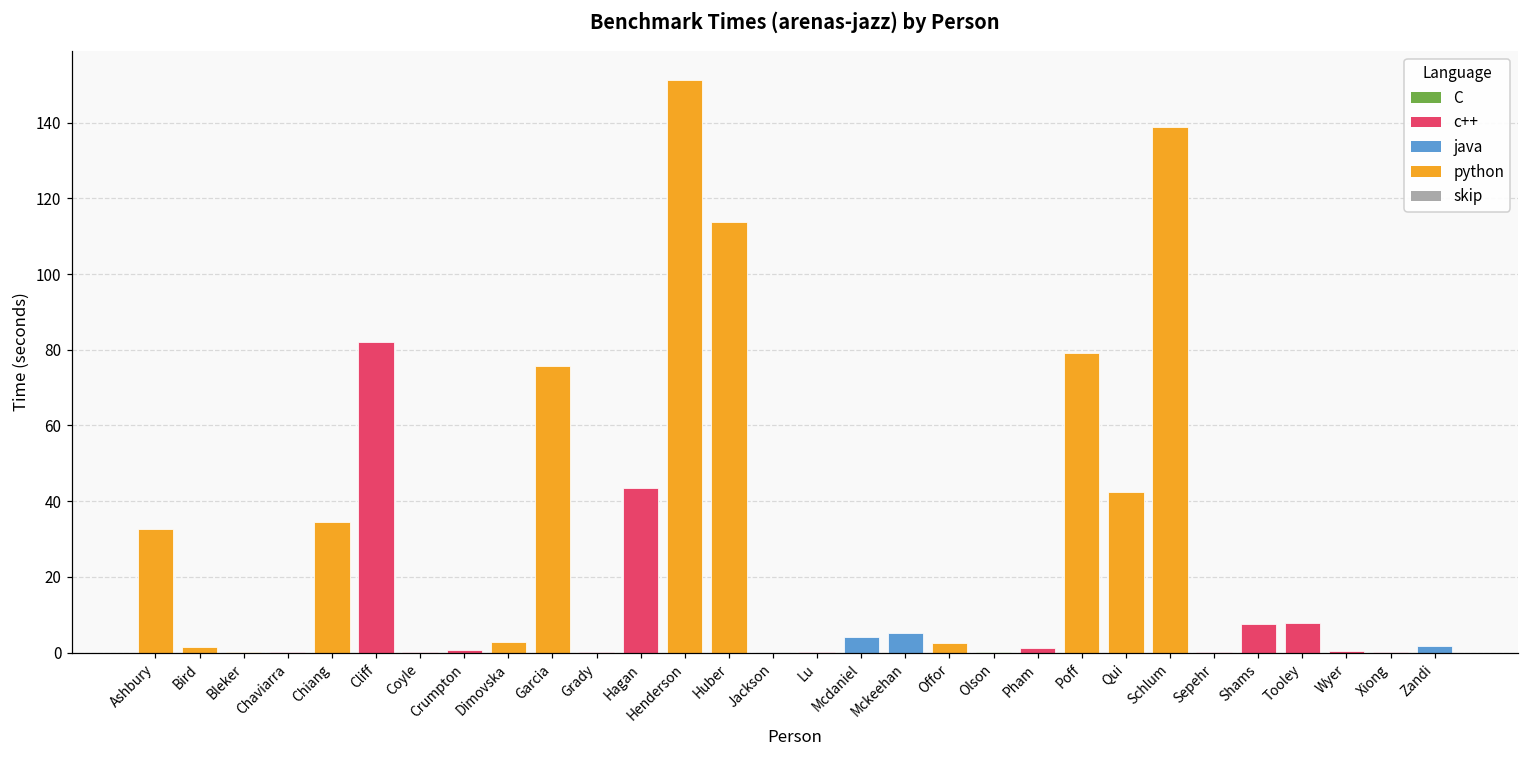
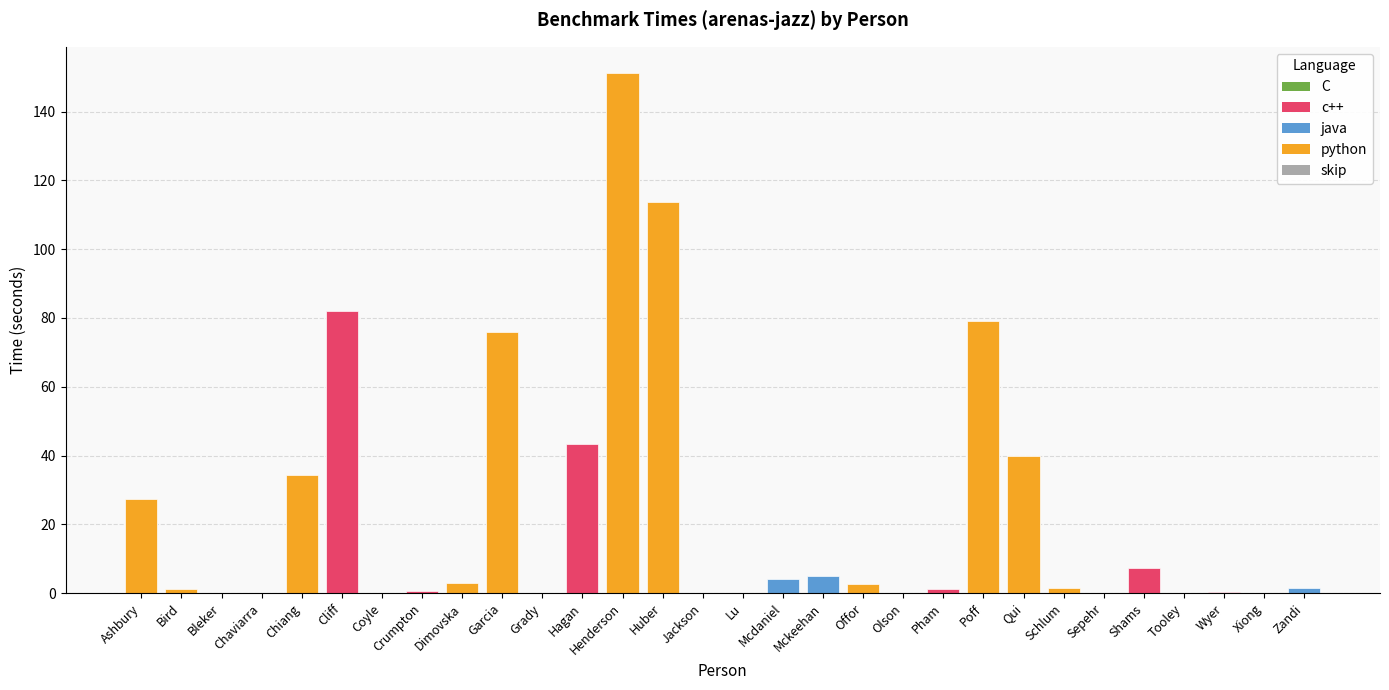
Ashbury: 33 -> 27
Qui: 42 -> 40
Schlum: 139 -> 1
Tooley: 8 -> 0
